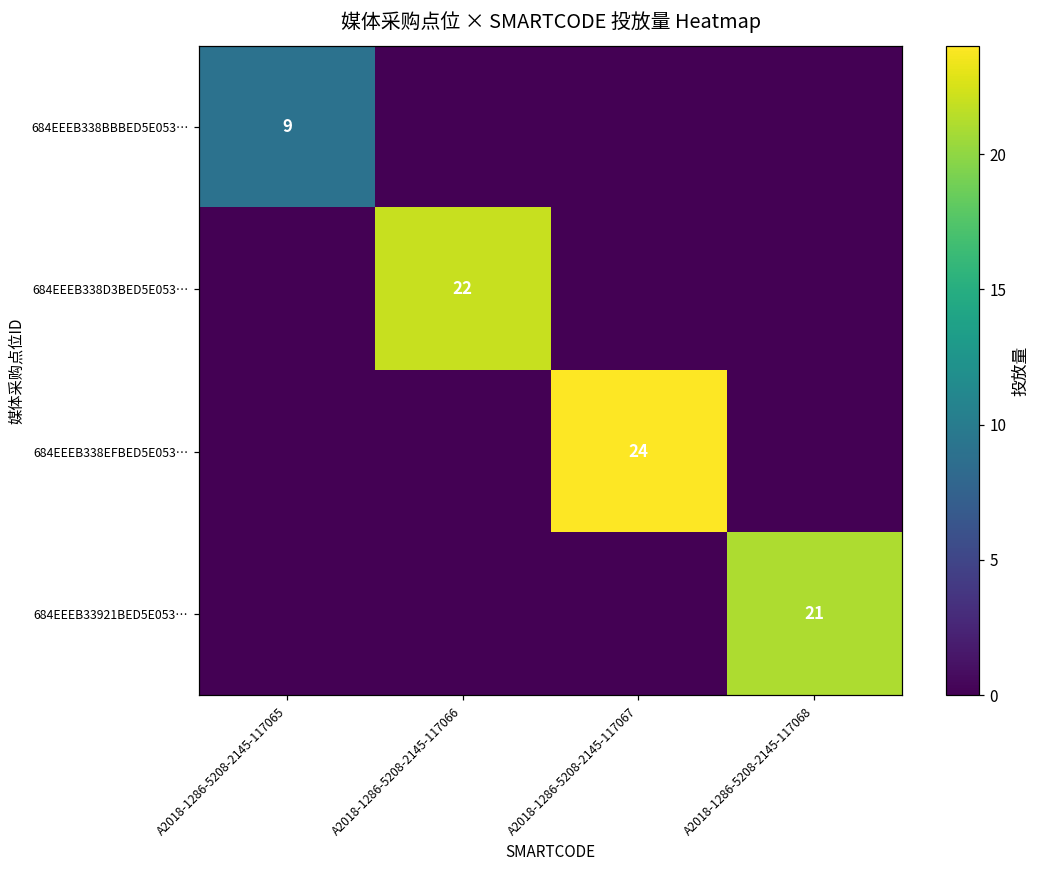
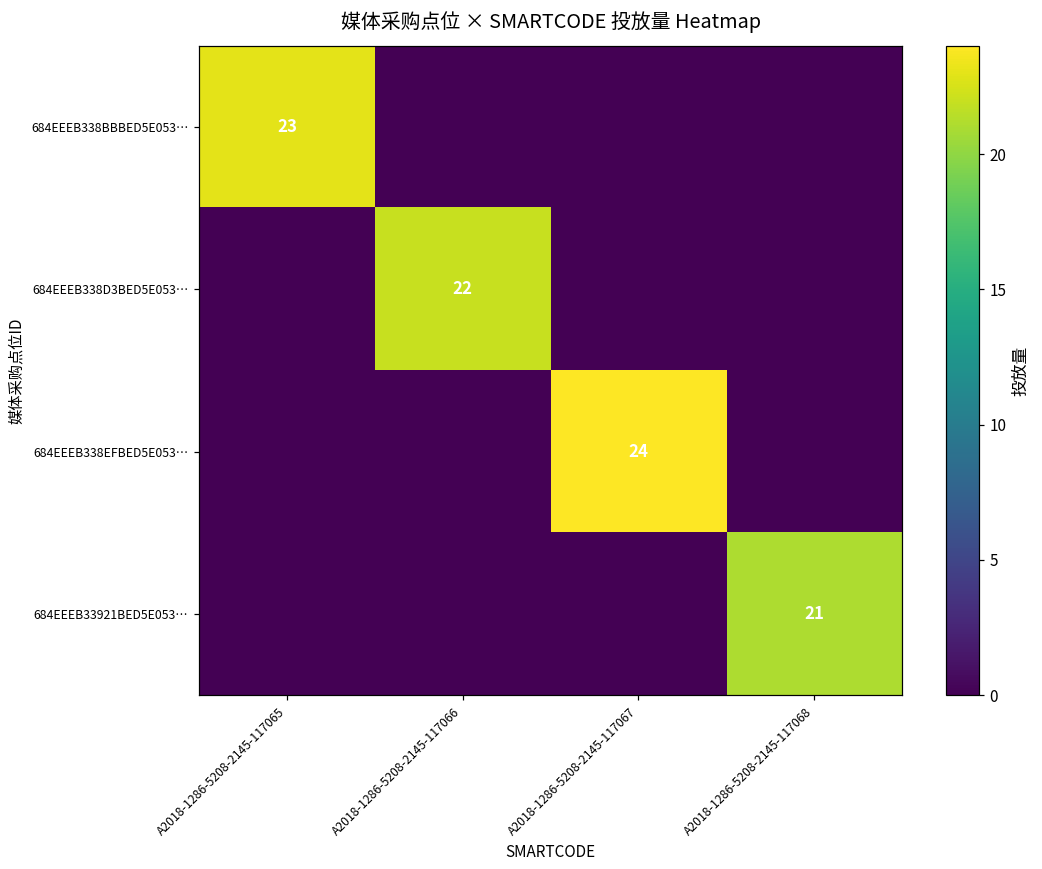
684EEEB338BBBED5E053…, A2018-1286-5208-2145-117065: 9 -> 23
